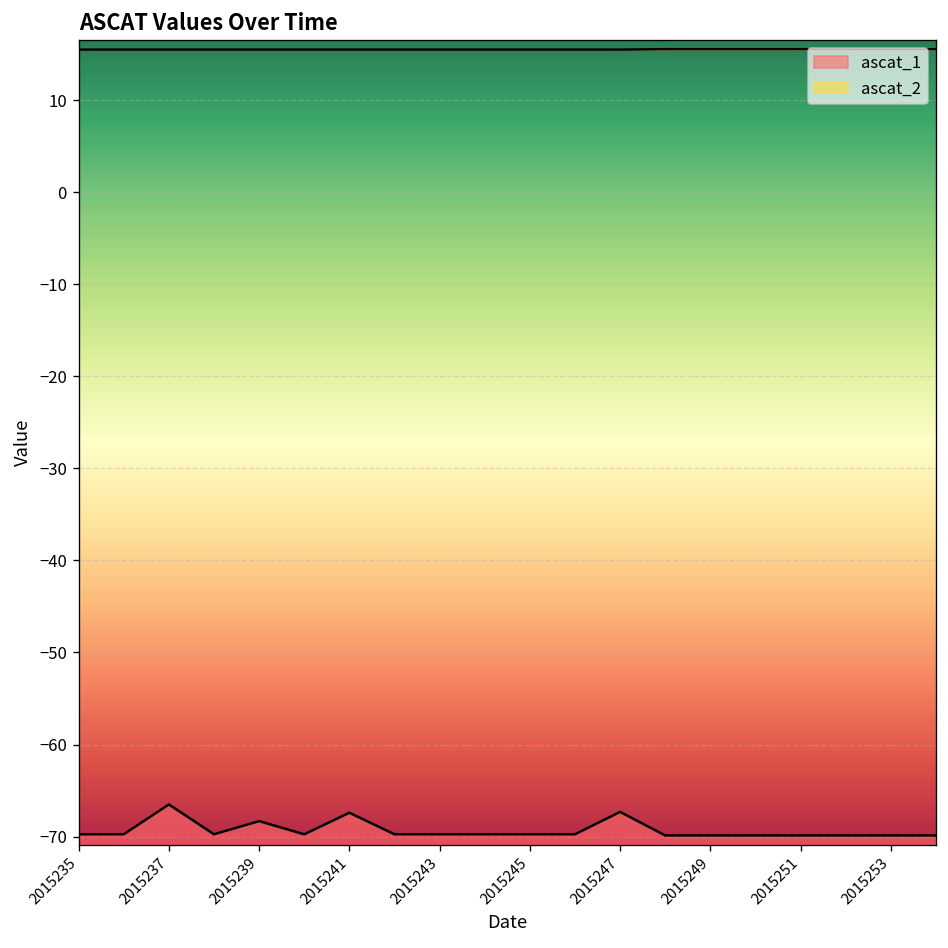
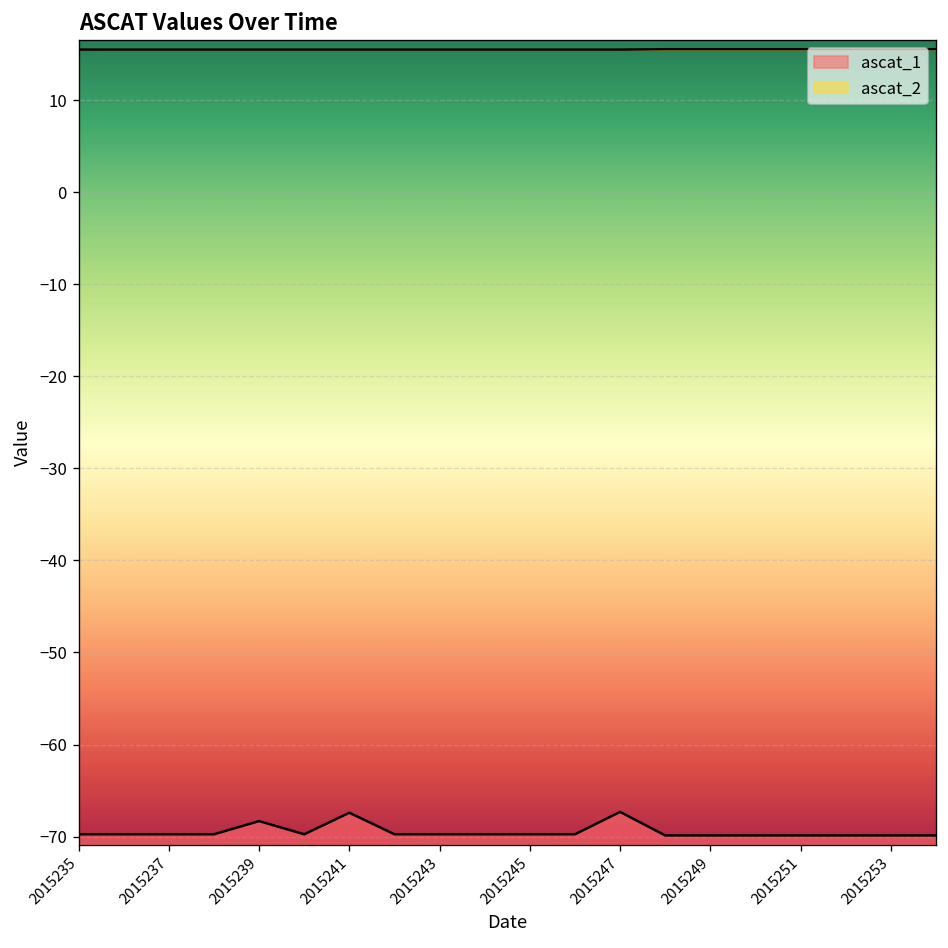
ascat_1, 2015237: -67 -> -70
